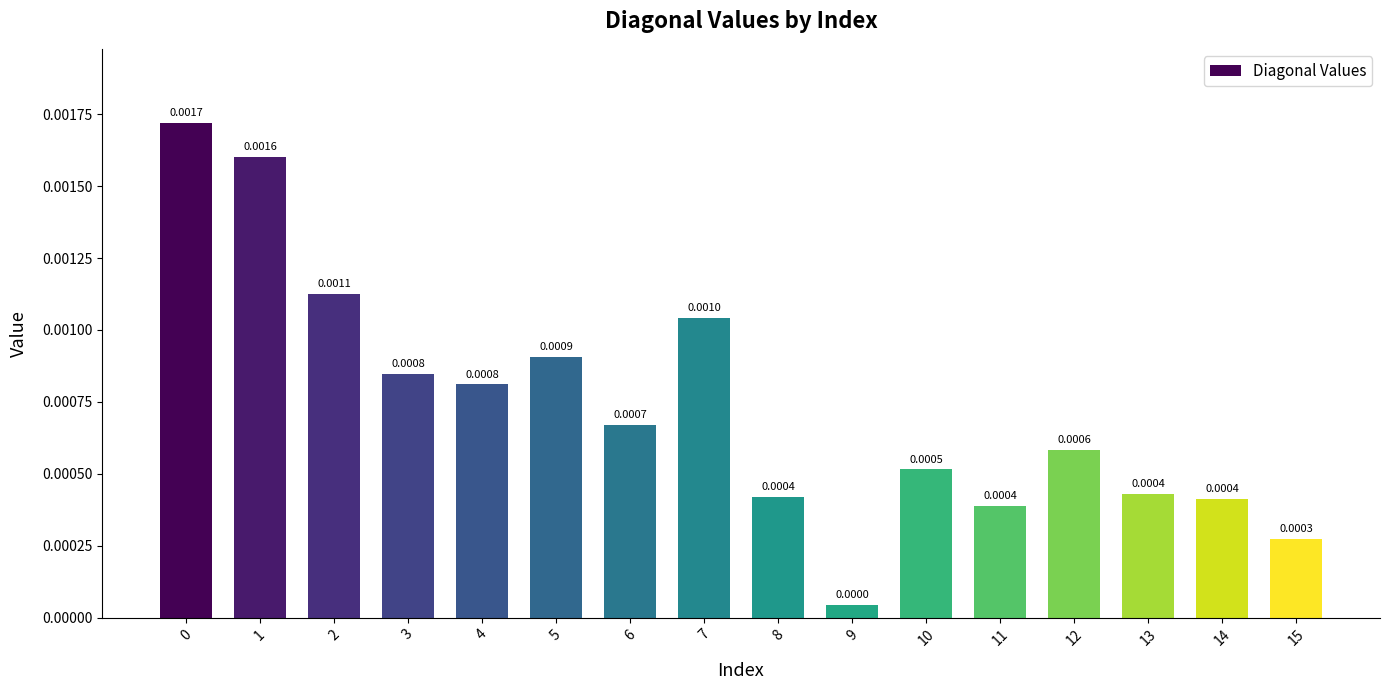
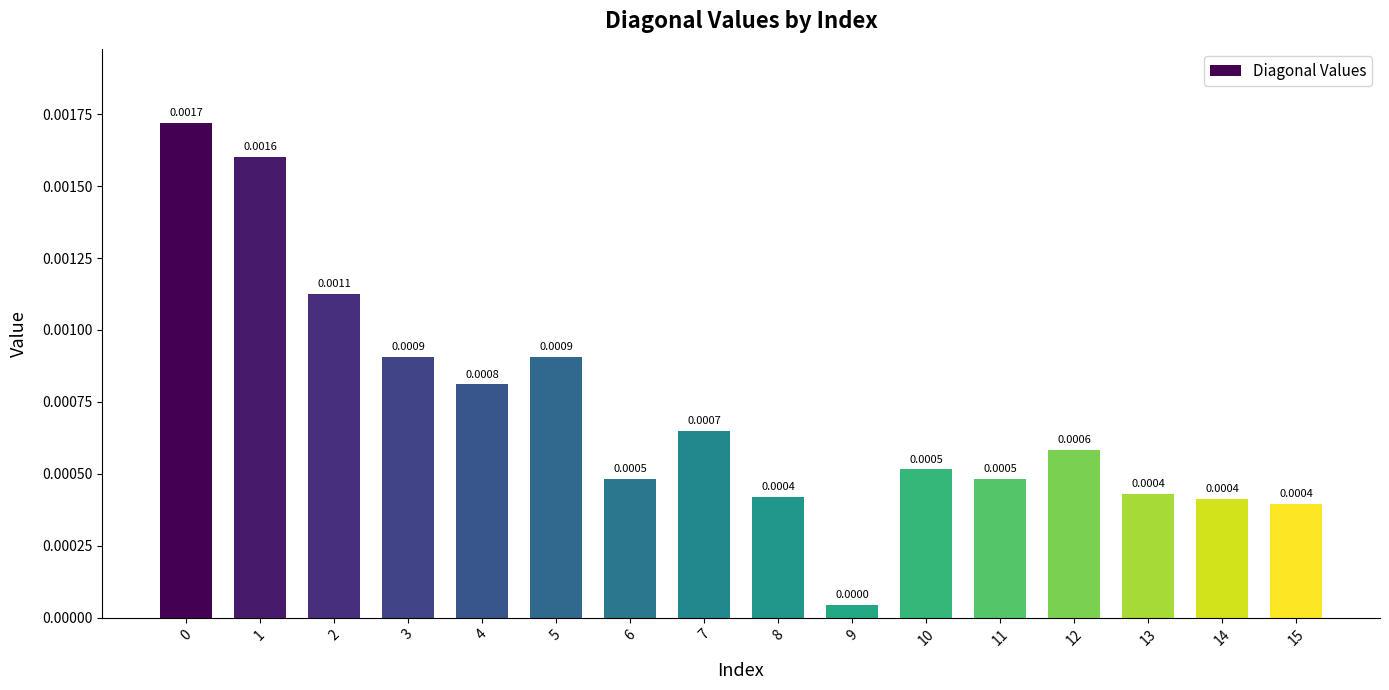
3: 0.0008 -> 0.0009
6: 0.0007 -> 0.0005
7: 0.0010 -> 0.0007
11: 0.0004 -> 0.0005
15: 0.0003 -> 0.0004
